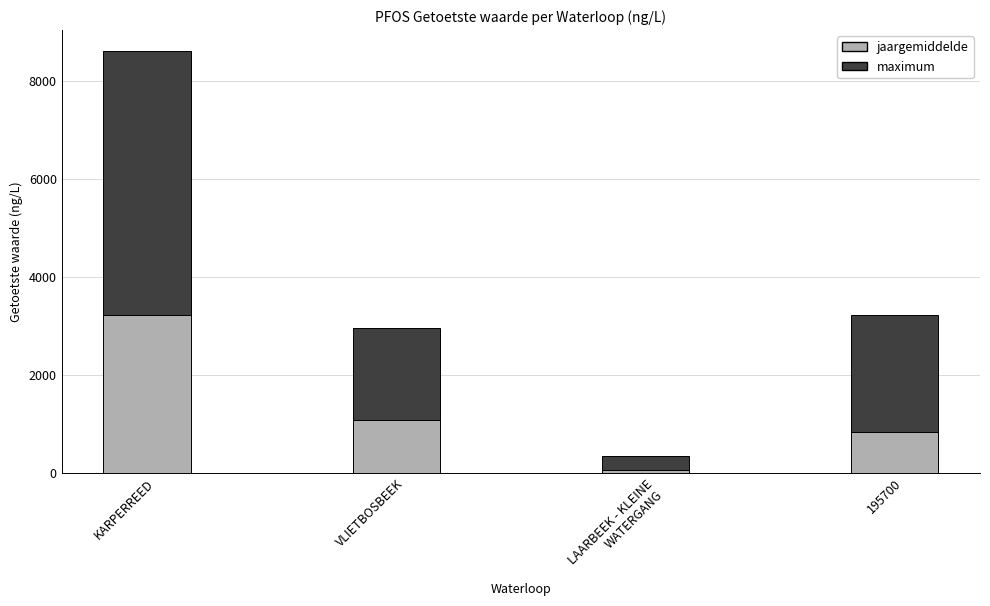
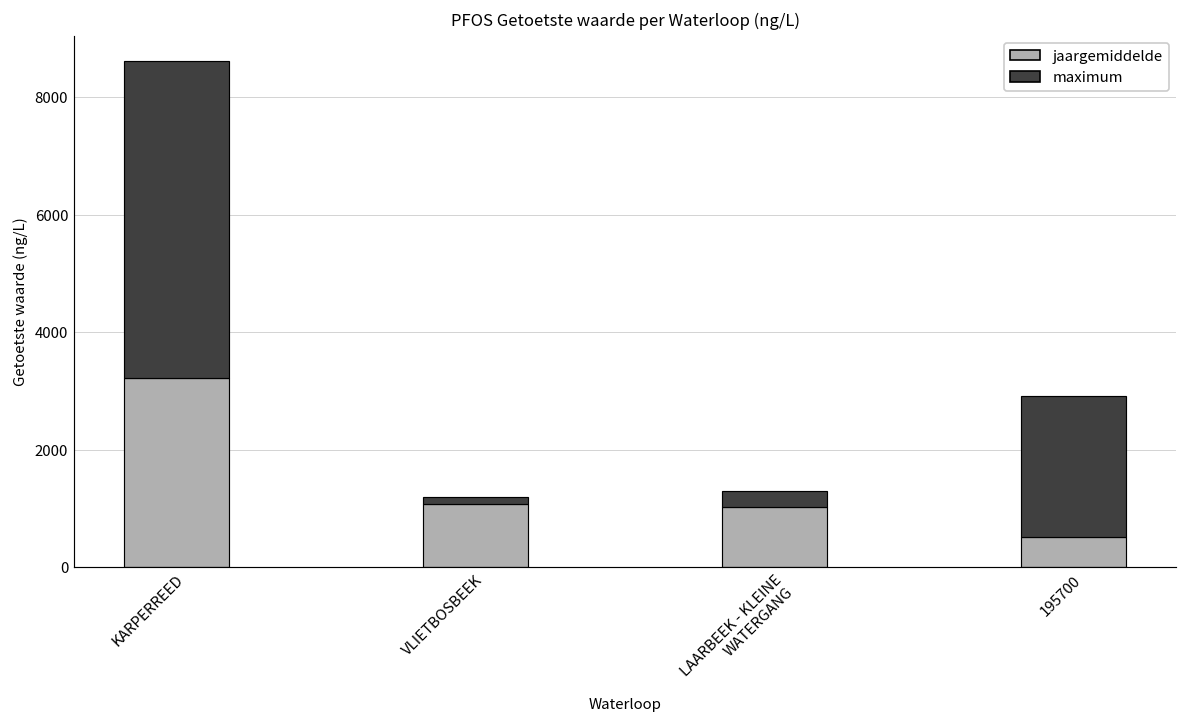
maximum, VLIETBOSBEEK: 1900 -> 100
jaargemiddelde, LAARBEEK - KLEINE WATERGANG: 100 -> 1000
jaargemiddelde, 195700: 800 -> 500
